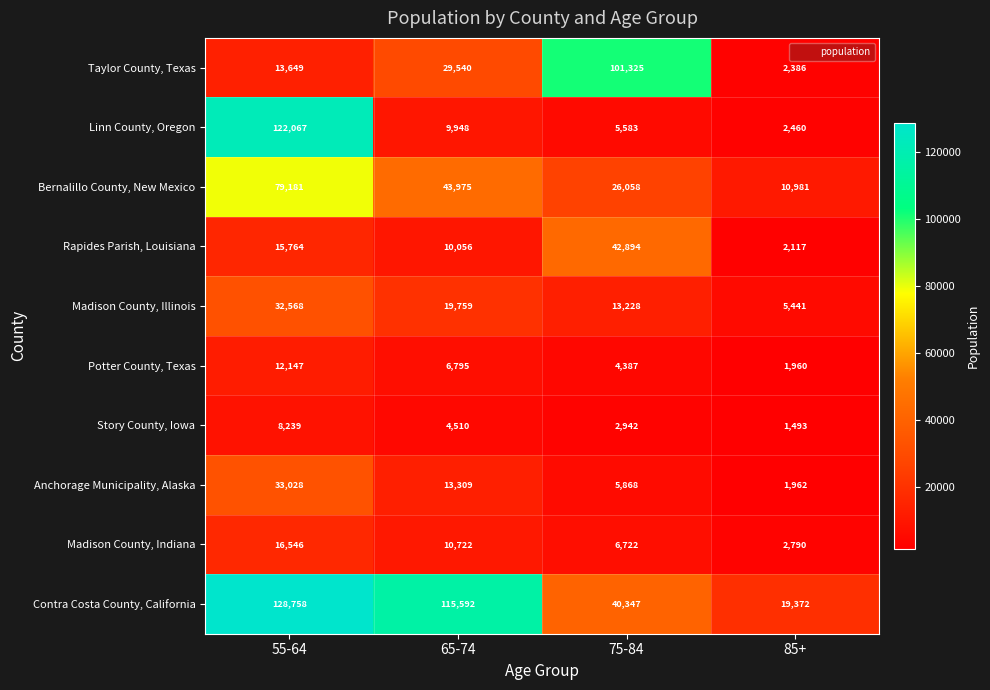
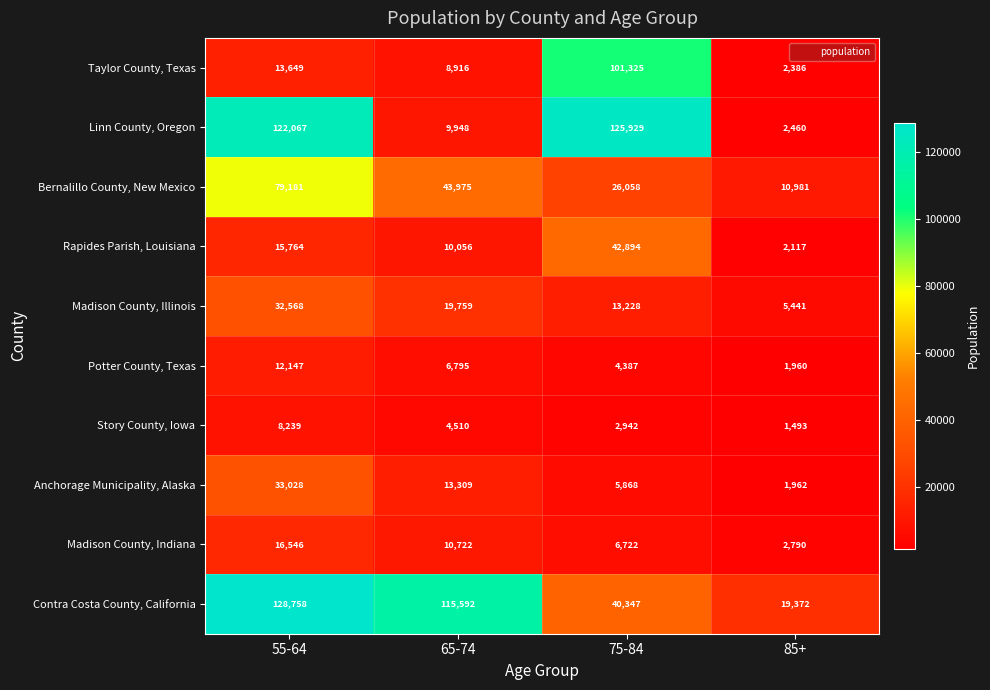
Taylor County, Texas, 65-74: 29,540 -> 8,916
Linn County, Oregon, 75-84: 5,583 -> 125,929
